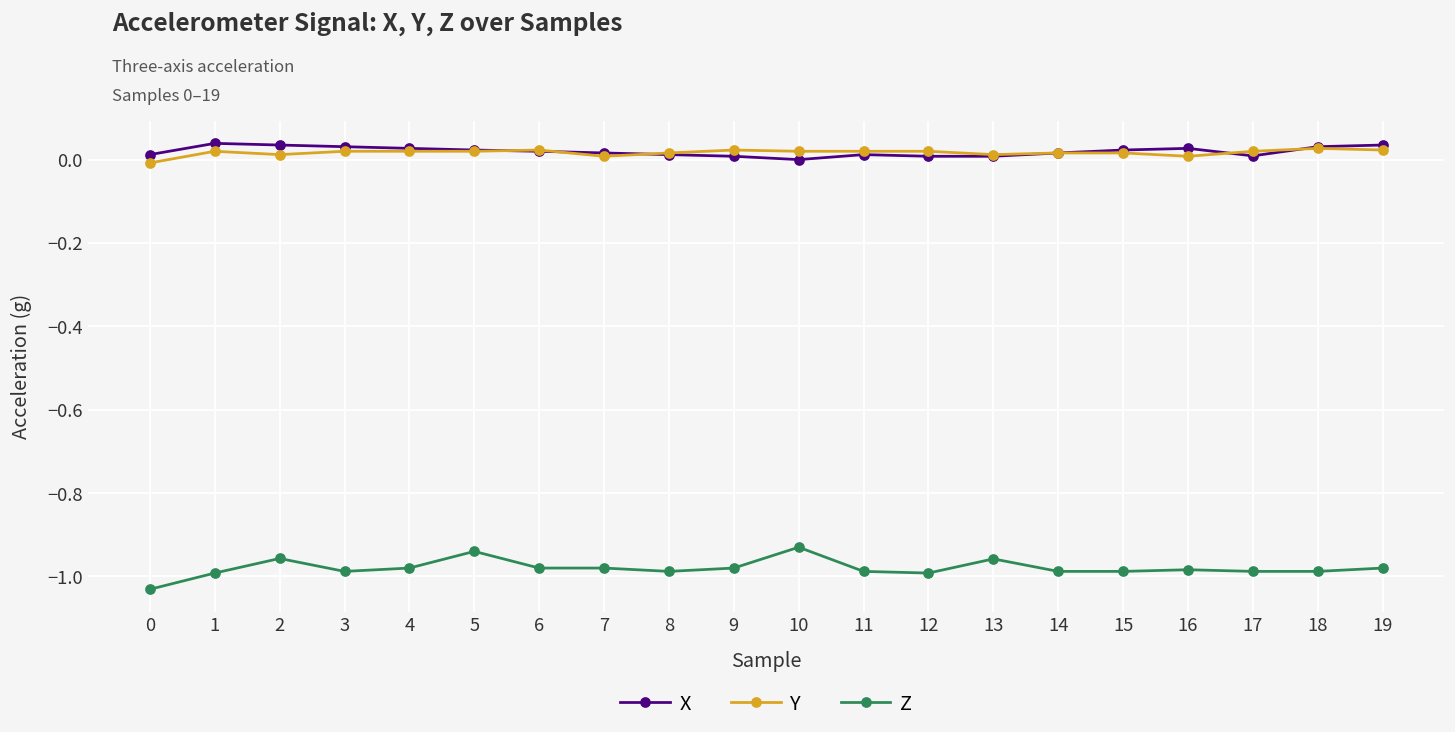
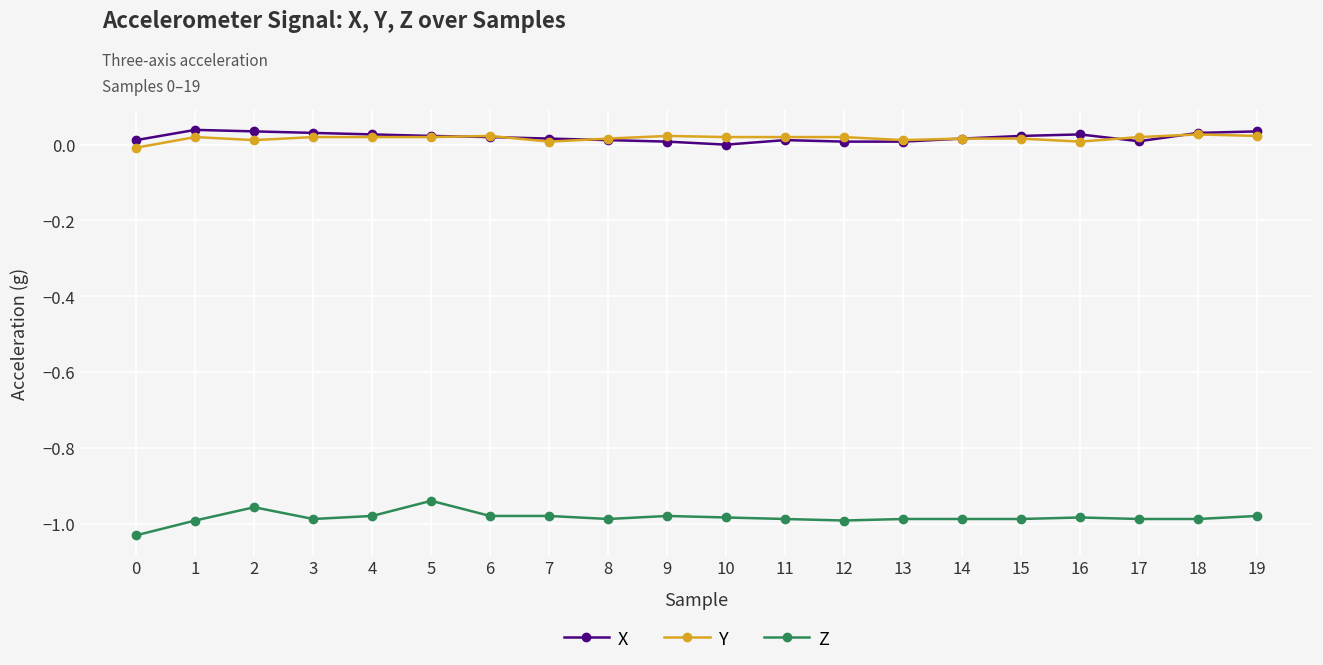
Z, 10: -0.93 -> -0.98
Z, 13: -0.96 -> -0.99
